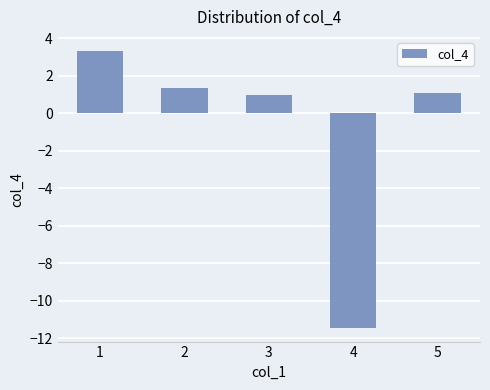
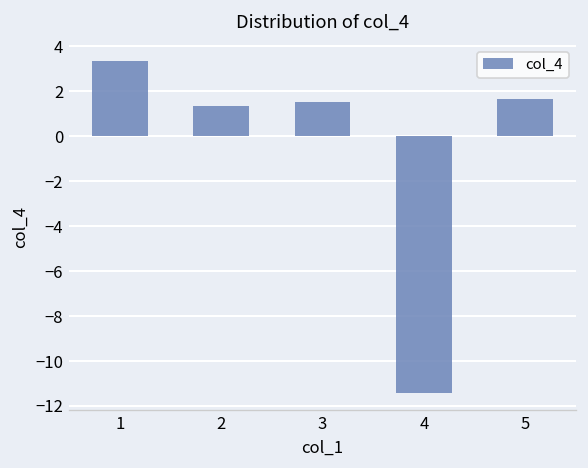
3: 1.0 -> 1.5
5: 1.1 -> 1.7
